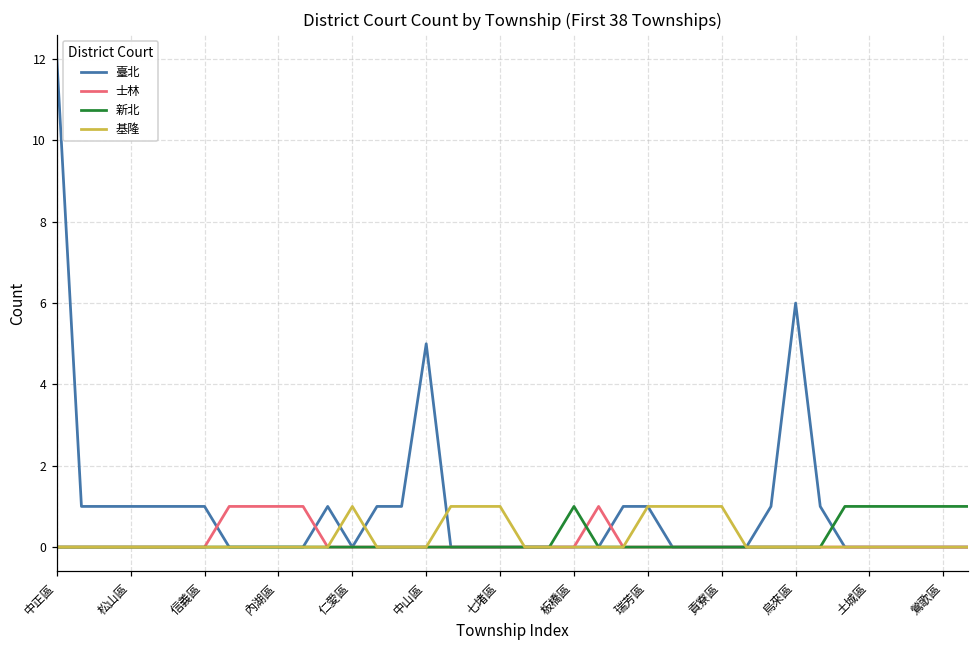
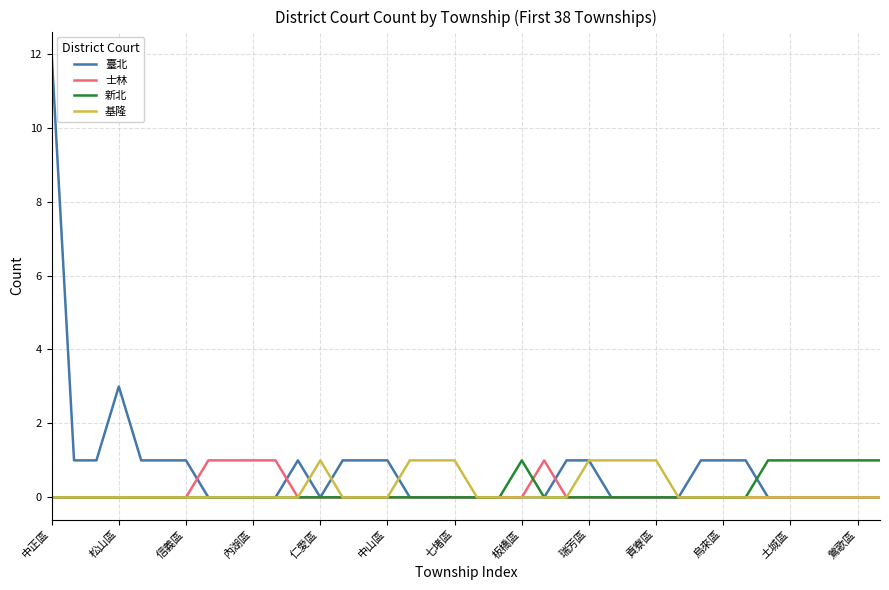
臺北, 松山區: 1 -> 3
臺北, 中山區: 5 -> 1
臺北, 烏來區: 6 -> 1
